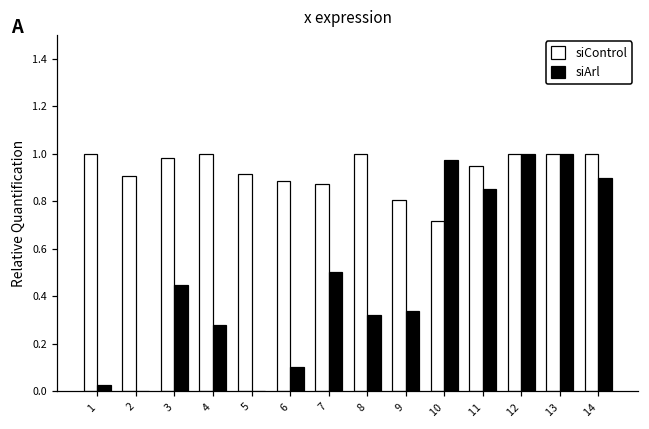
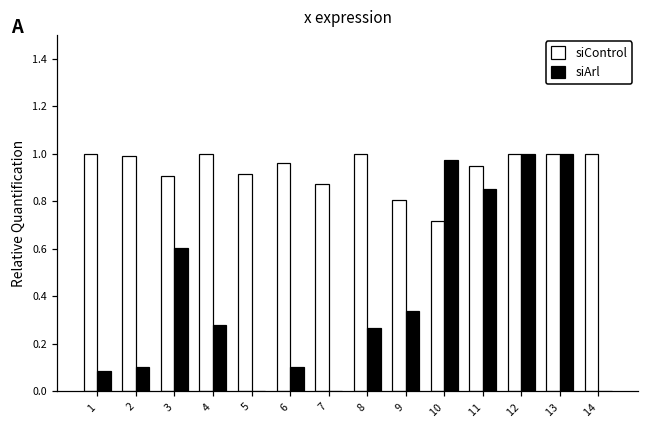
siArl, 1: 0.02 -> 0.08
siControl, 2: 0.91 -> 0.99
siArl, 2: 0.0 -> 0.1
siControl, 3: 0.98 -> 0.91
siArl, 3: 0.45 -> 0.60
siControl, 6: 0.89 -> 0.96
siArl, 7: 0.5 -> 0.0
siArl, 8: 0.32 -> 0.27
siArl, 14: 0.9 -> 0.0
